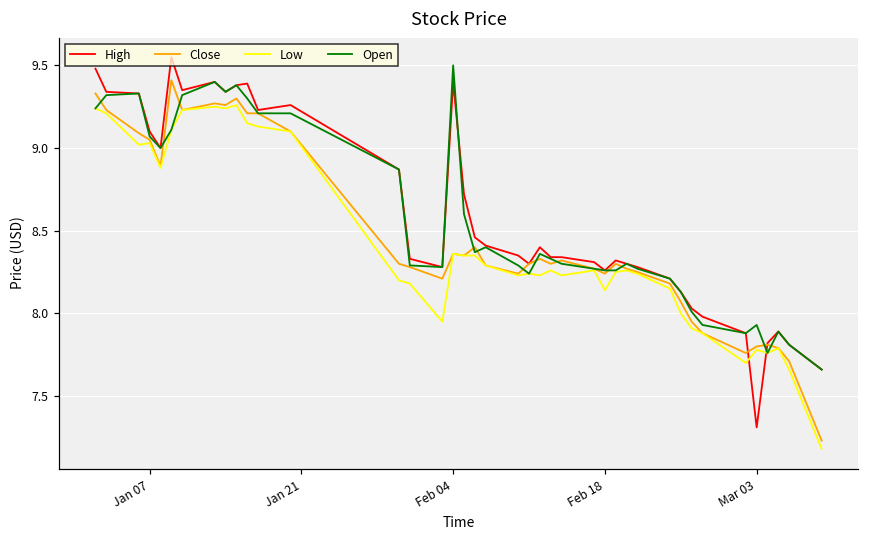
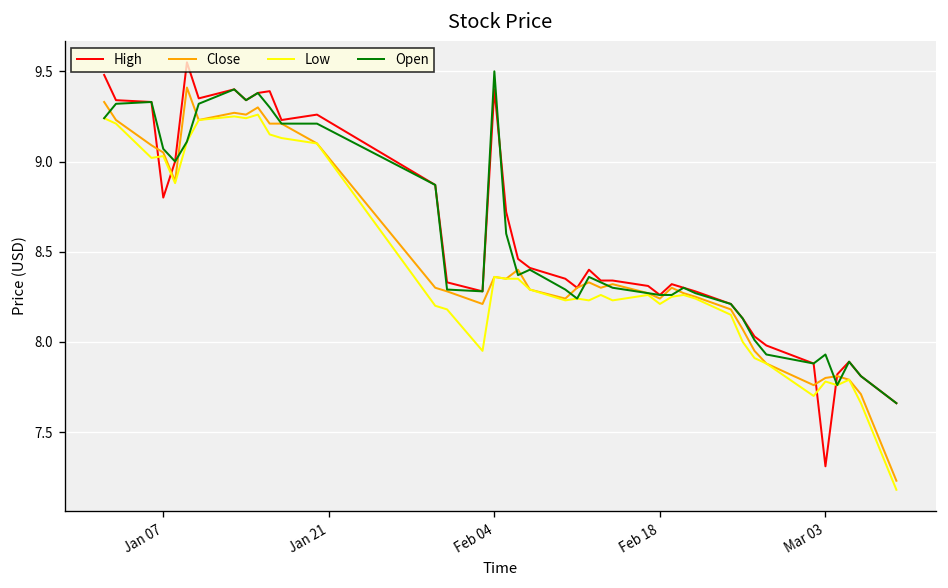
High, Jan 07: 9.1 -> 8.8
Low, Feb 18: 8.14 -> 8.21
